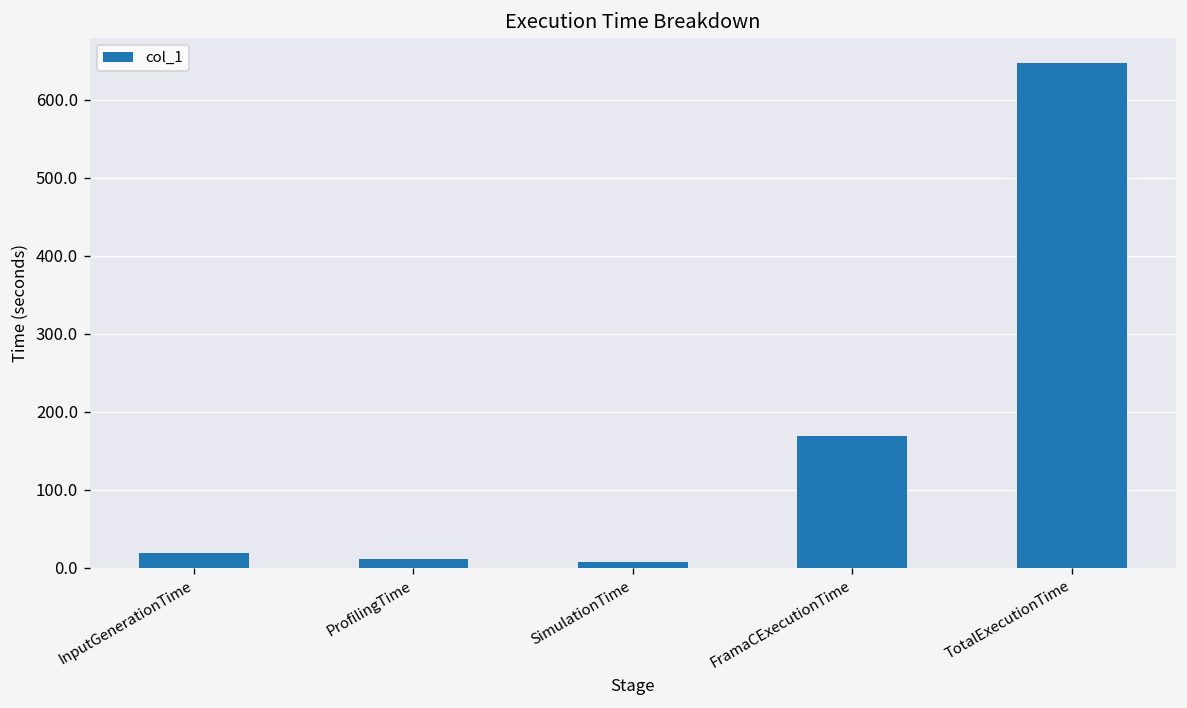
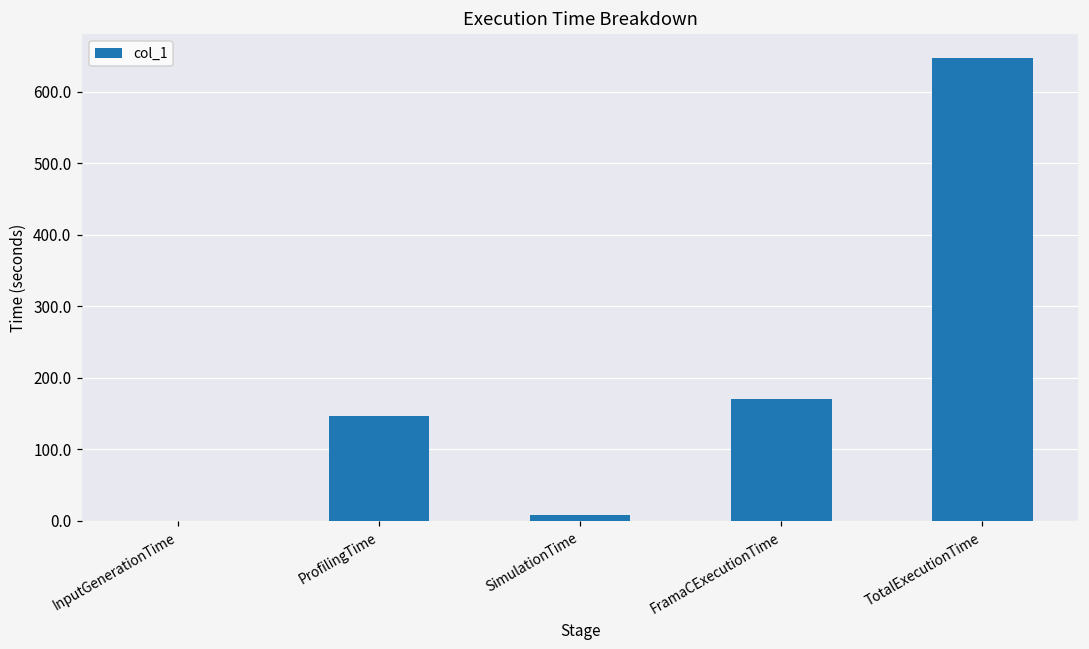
InputGenerationTime: 20 -> 0
ProfilingTime: 10 -> 150
